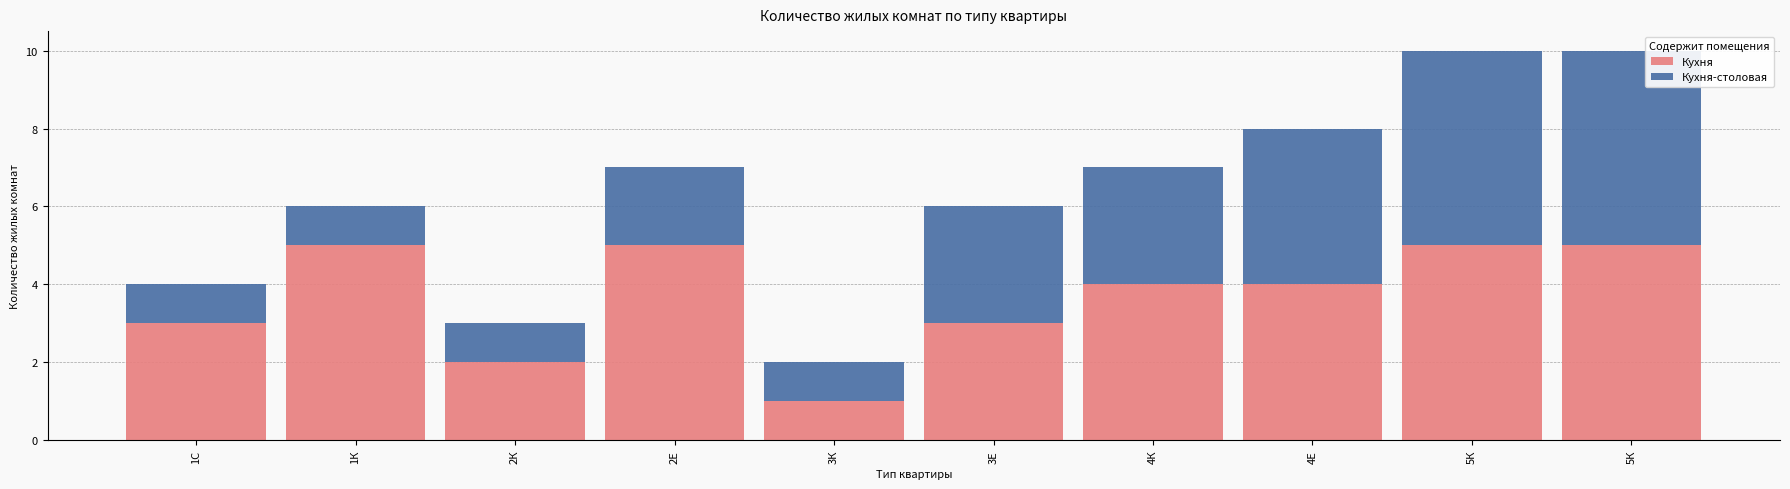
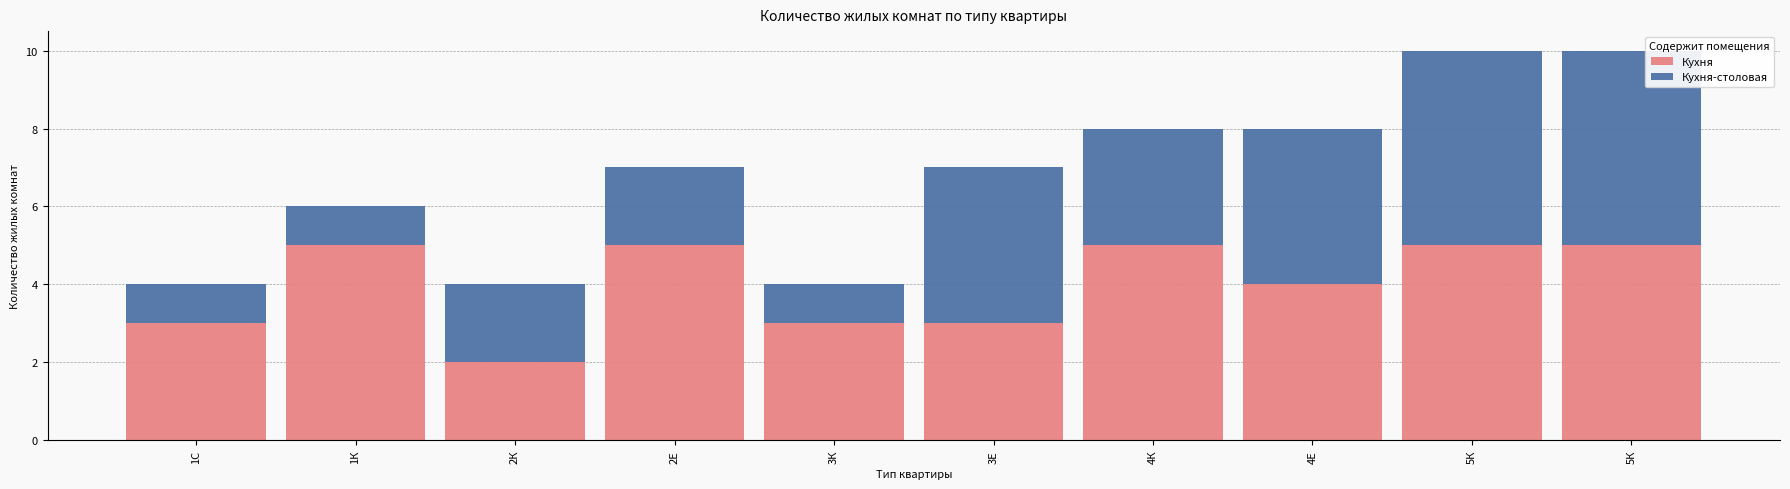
Кухня-столовая, 2К: 1 -> 2
Кухня, 3К: 1 -> 3
Кухня-столовая, 3Е: 3 -> 4
Кухня, 4К: 4 -> 5
